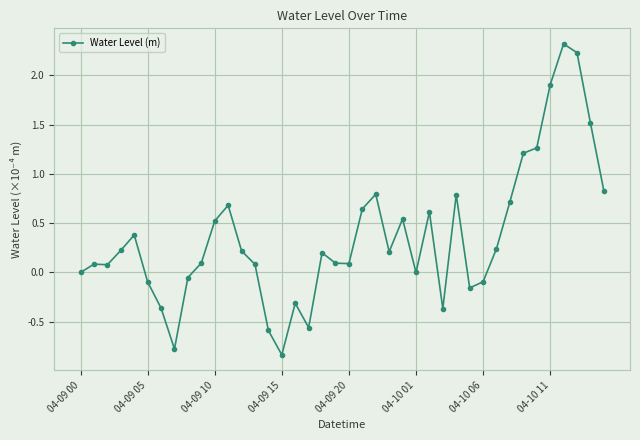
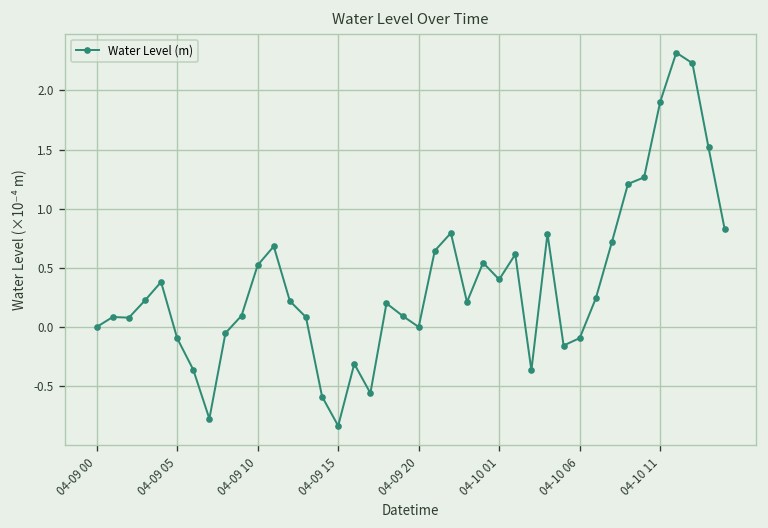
04-09 20: 0.1 -> 0.0
04-10 01: 0.0 -> 0.4
